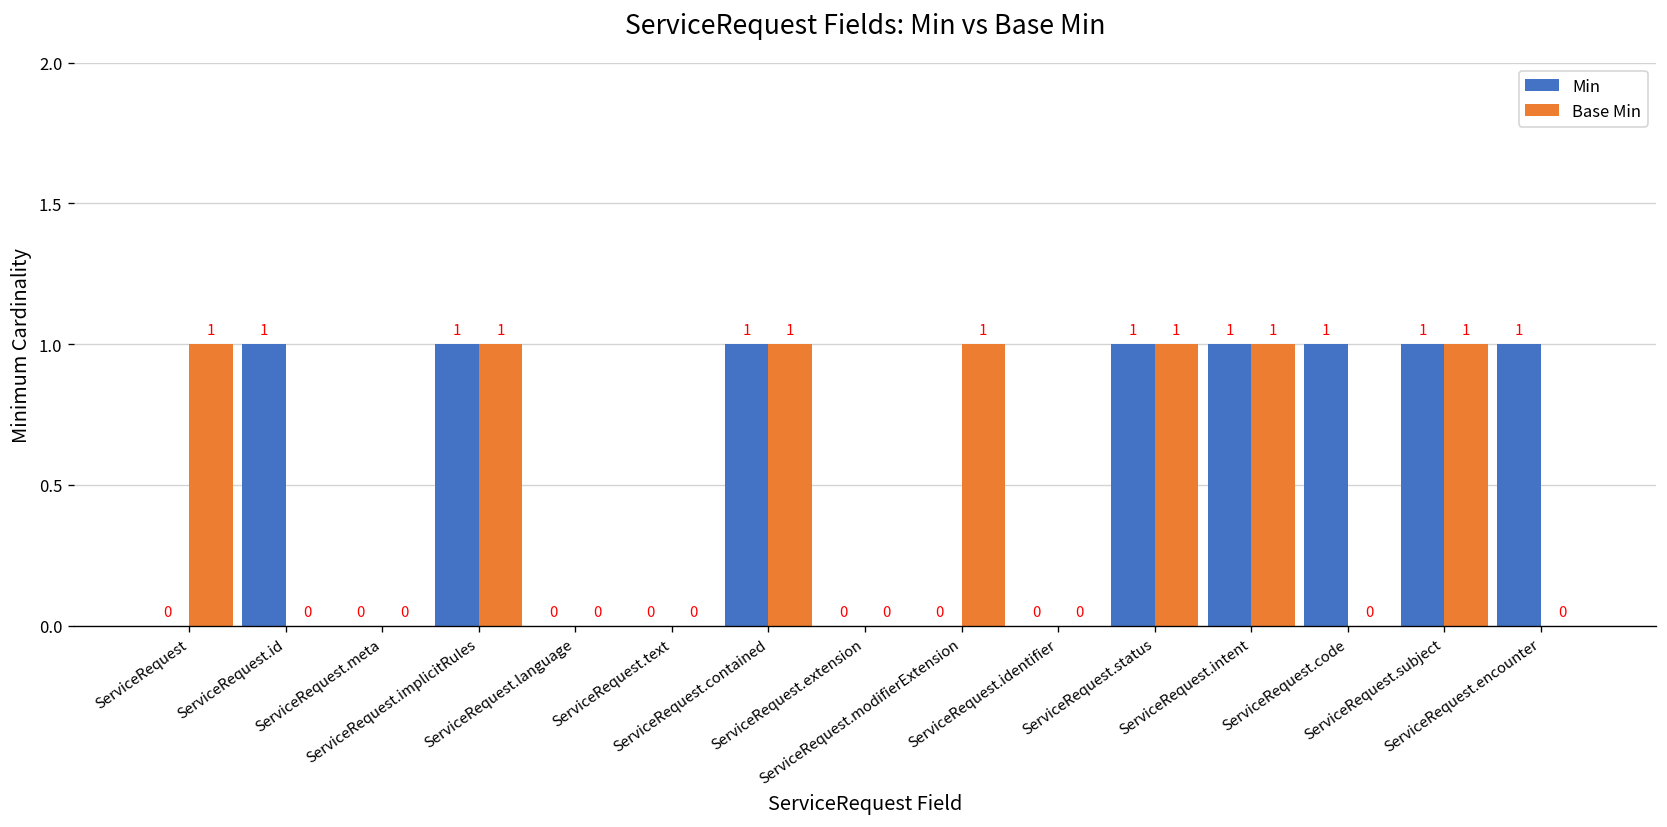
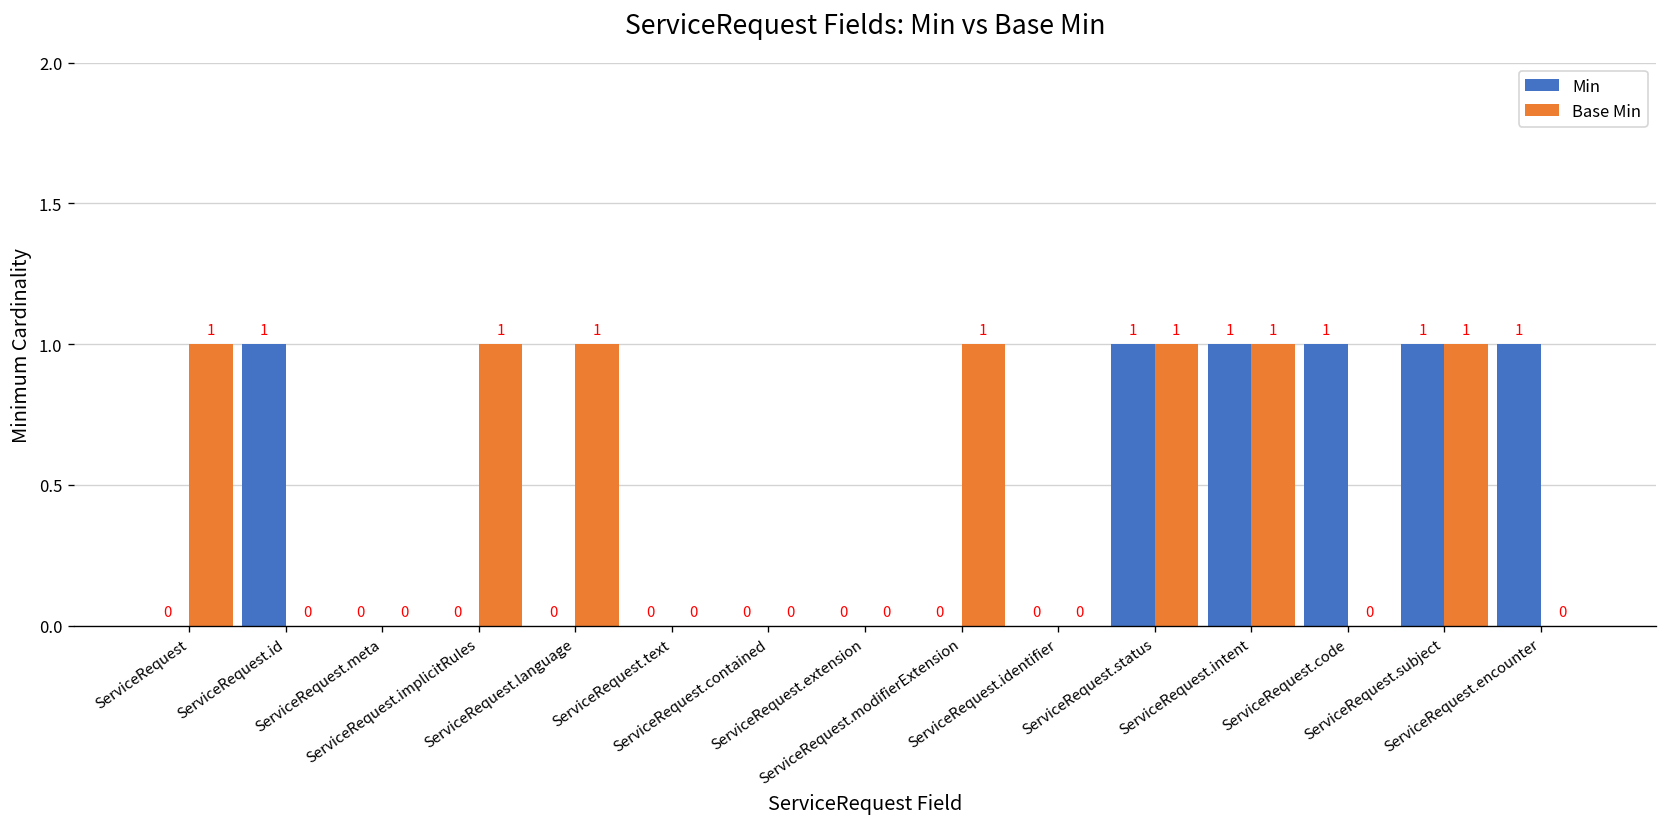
Min, ServiceRequest.implicitRules: 1 -> 0
Base Min, ServiceRequest.language: 0 -> 1
Min, ServiceRequest.contained: 1 -> 0
Base Min, ServiceRequest.contained: 1 -> 0
